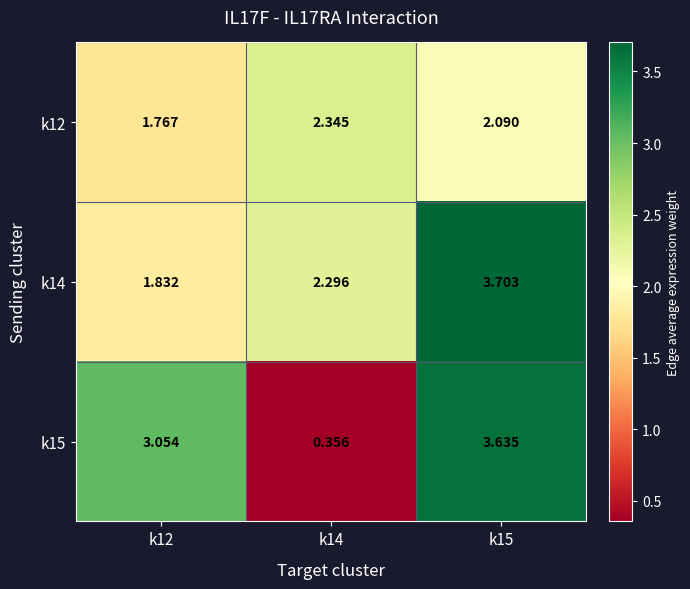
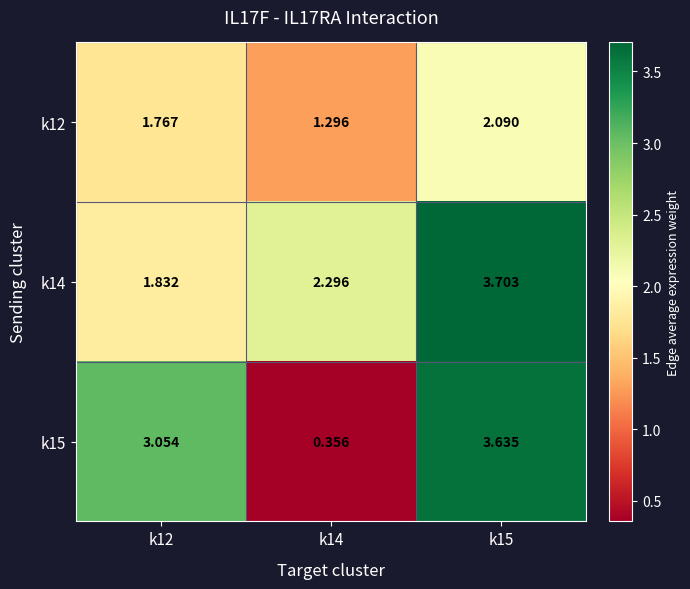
k12, k14: 2.345 -> 1.296
